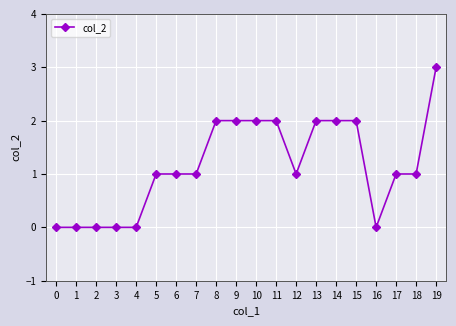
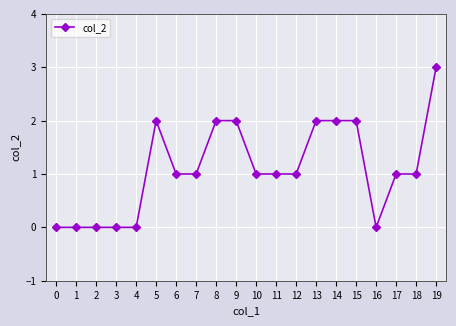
5: 1 -> 2
10: 2 -> 1
11: 2 -> 1
